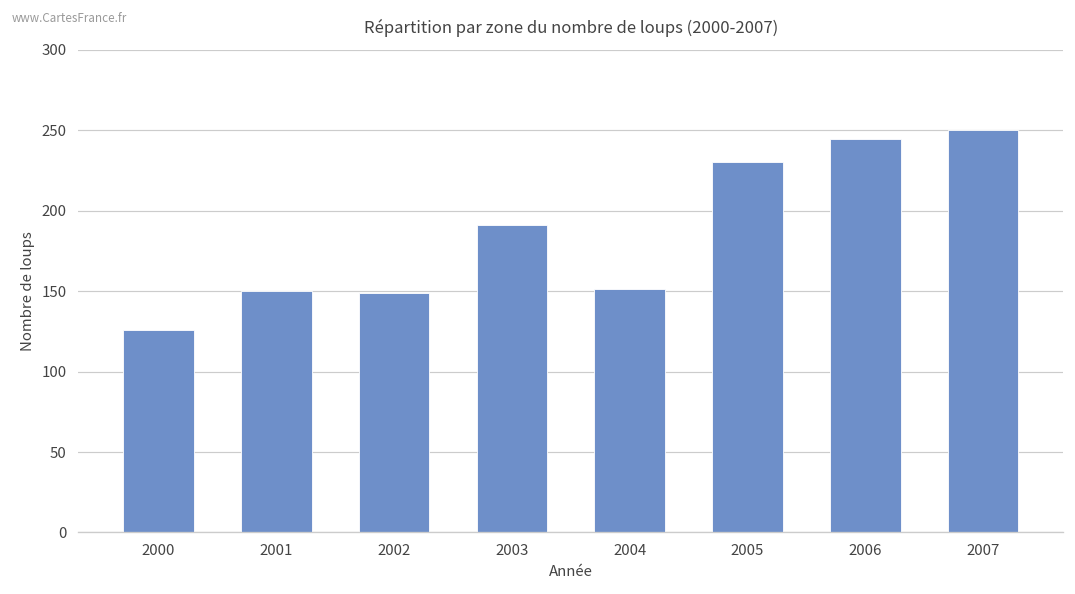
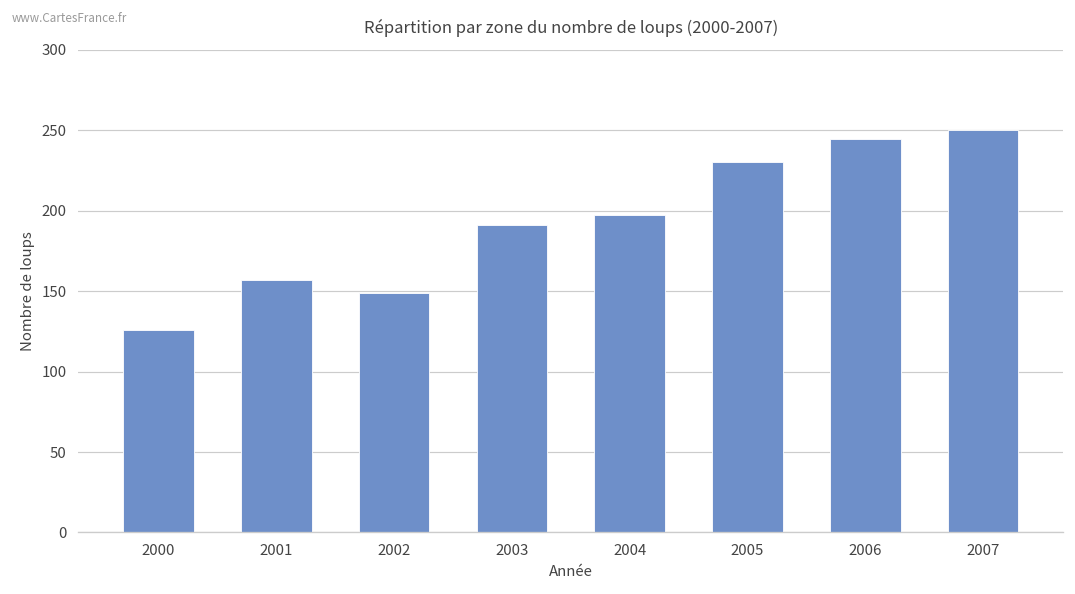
2001: 150 -> 157
2004: 152 -> 197
